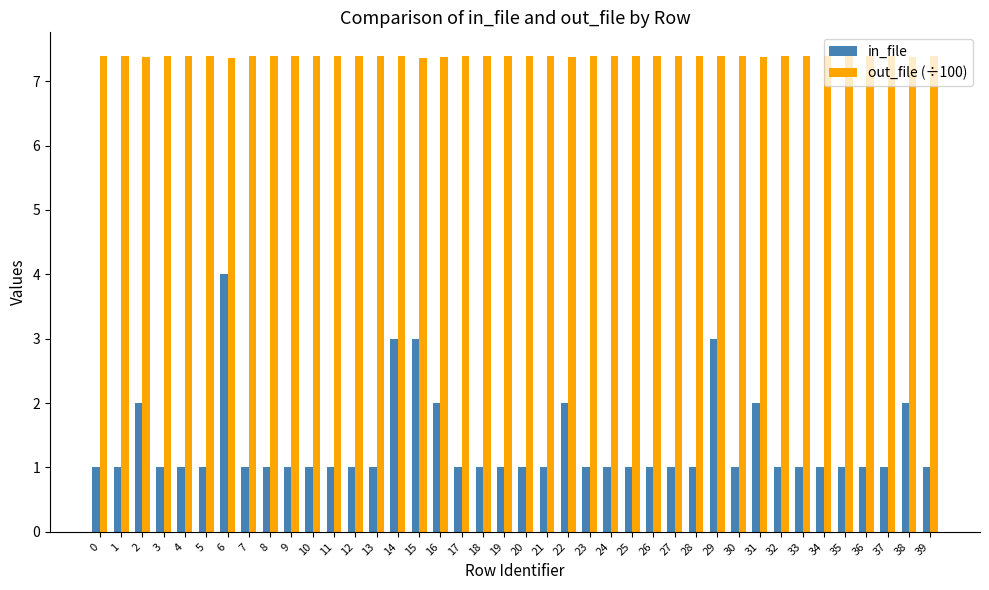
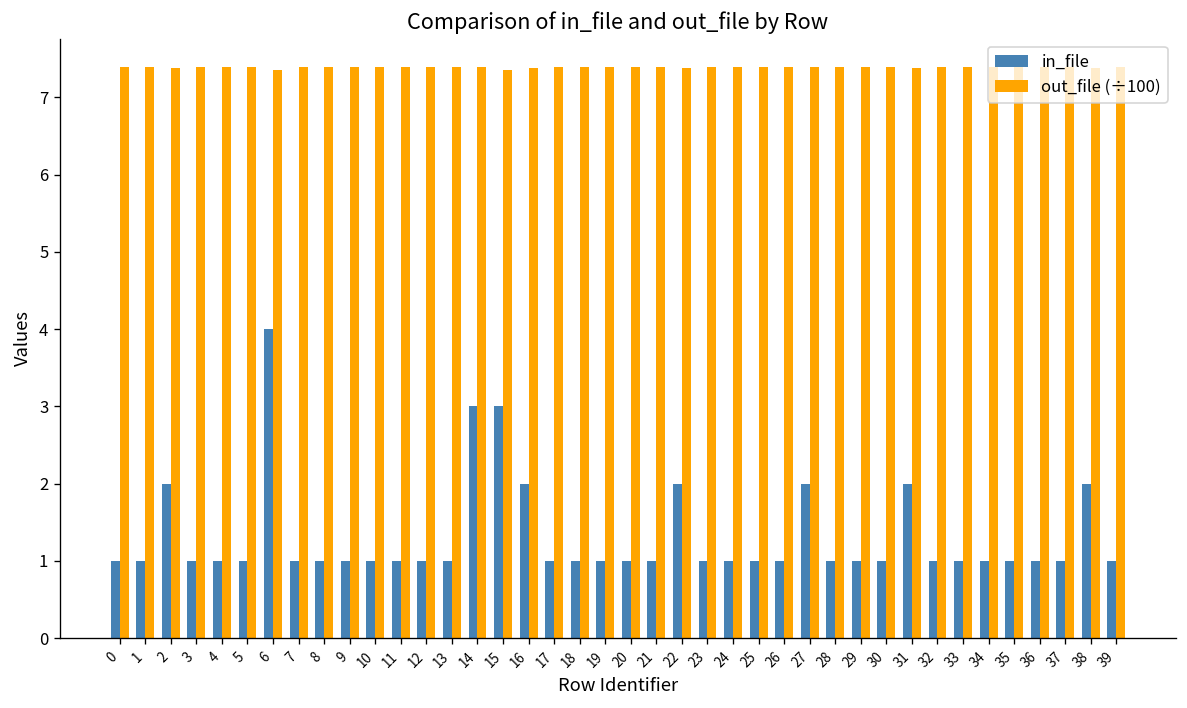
in_file, 27: 1 -> 2
in_file, 29: 3 -> 1
